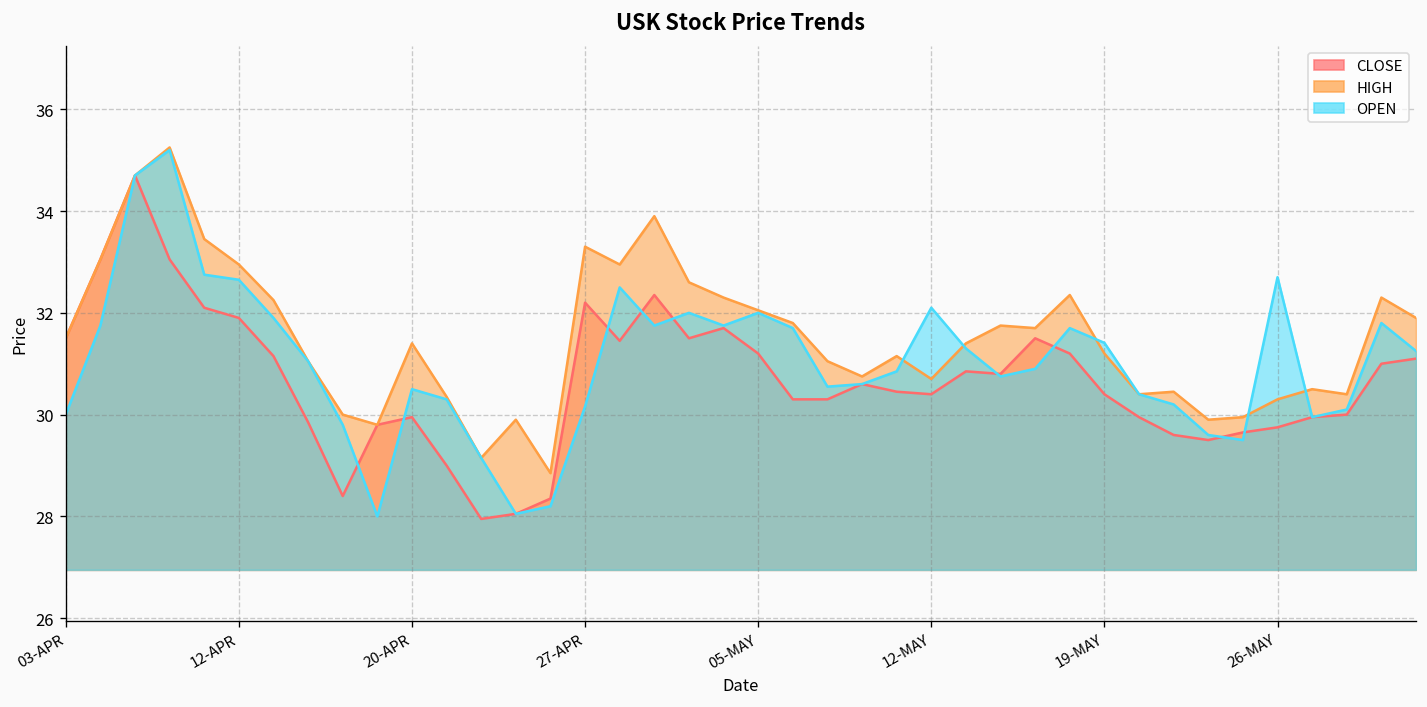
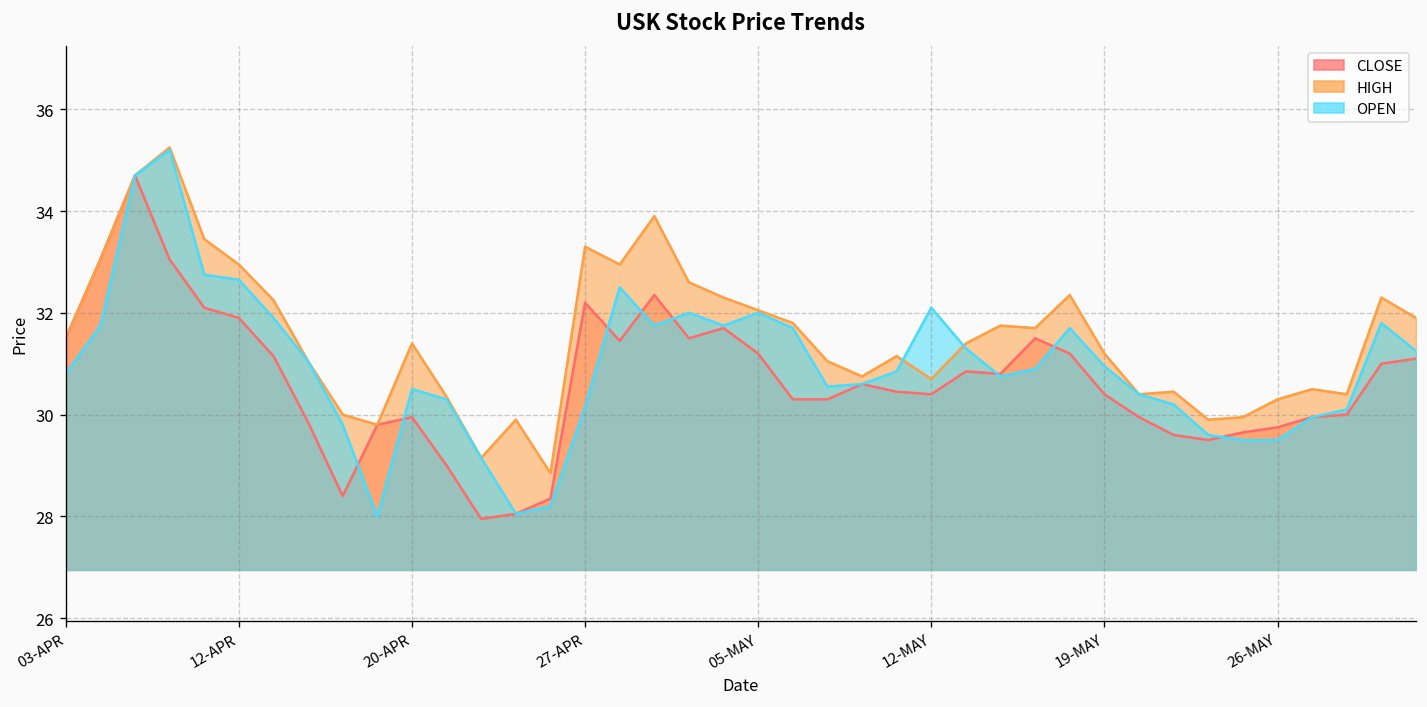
OPEN, 03-APR: 30.0 -> 30.8
OPEN, 19-MAY: 31.4 -> 31.0
OPEN, 26-MAY: 32.7 -> 29.5
